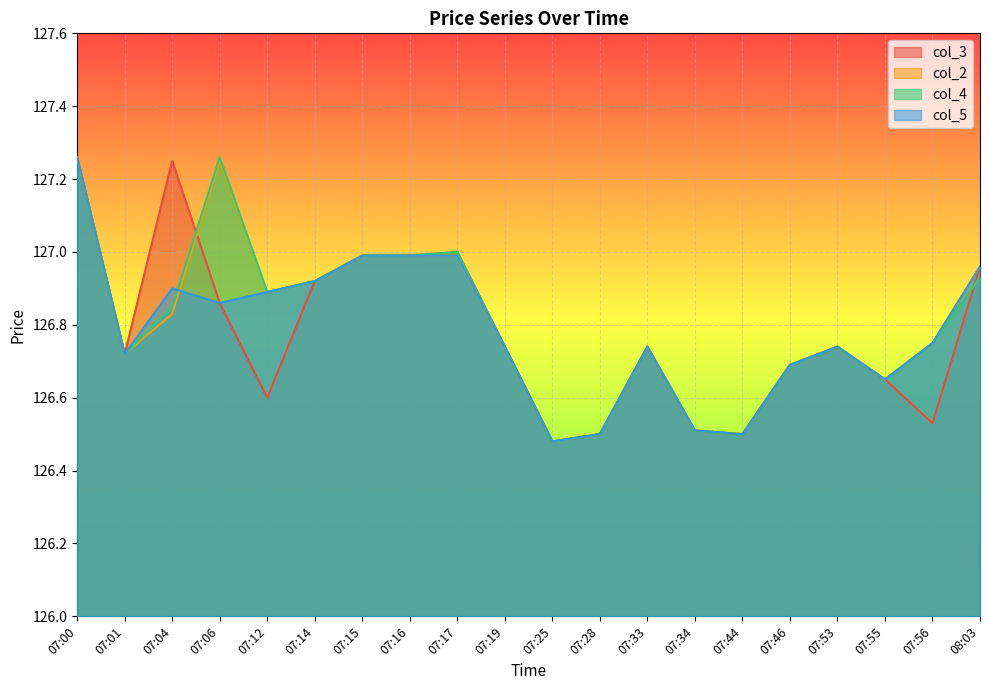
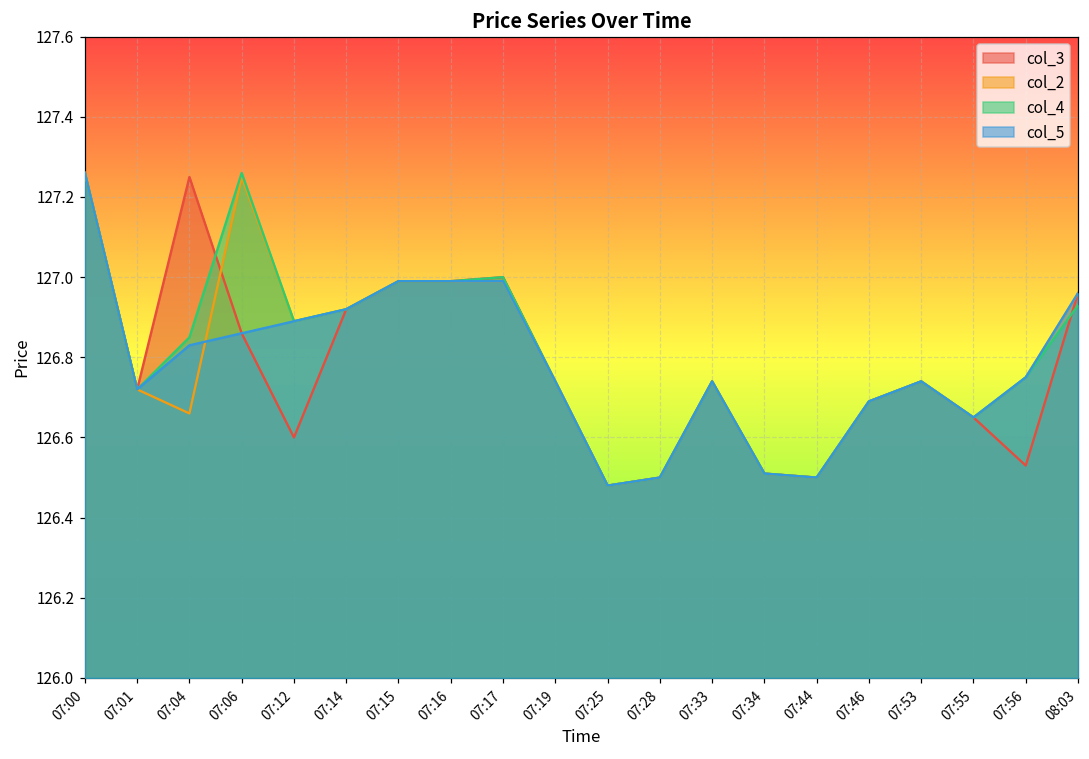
col_2, 07:04: 126.83 -> 126.66
col_5, 07:04: 126.90 -> 126.83
